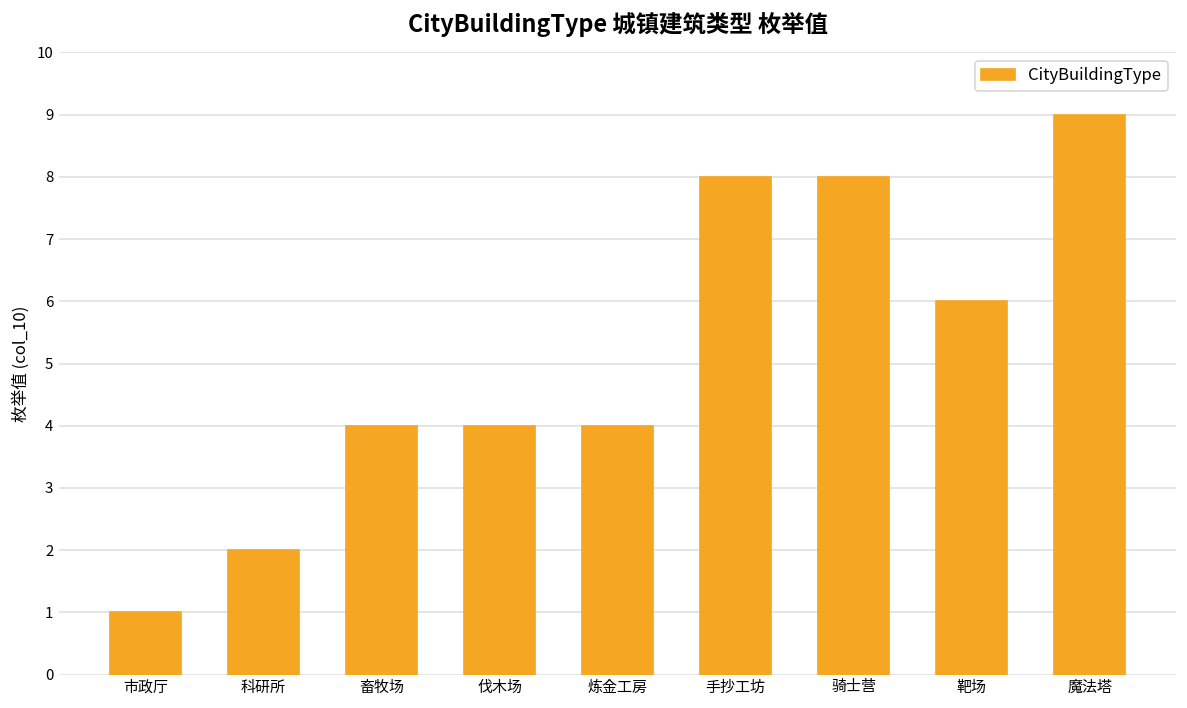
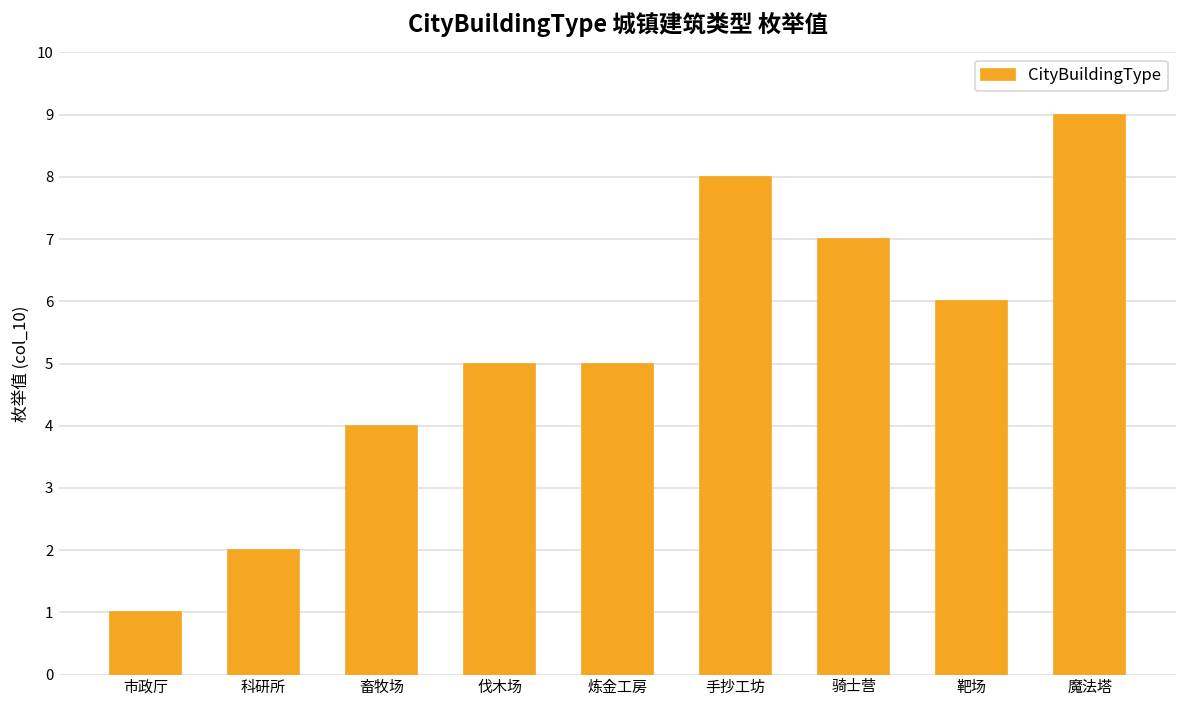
伐木场: 4 -> 5
炼金工房: 4 -> 5
骑士营: 8 -> 7
